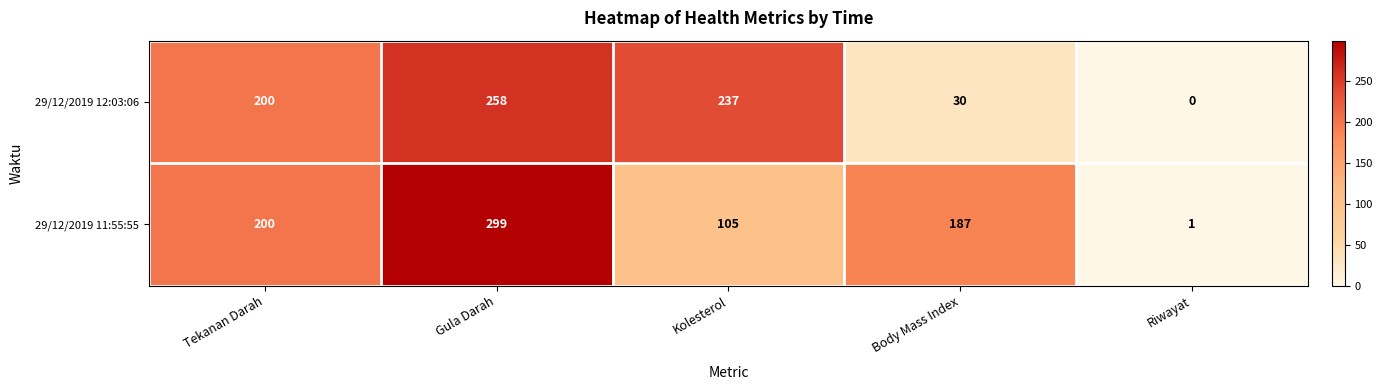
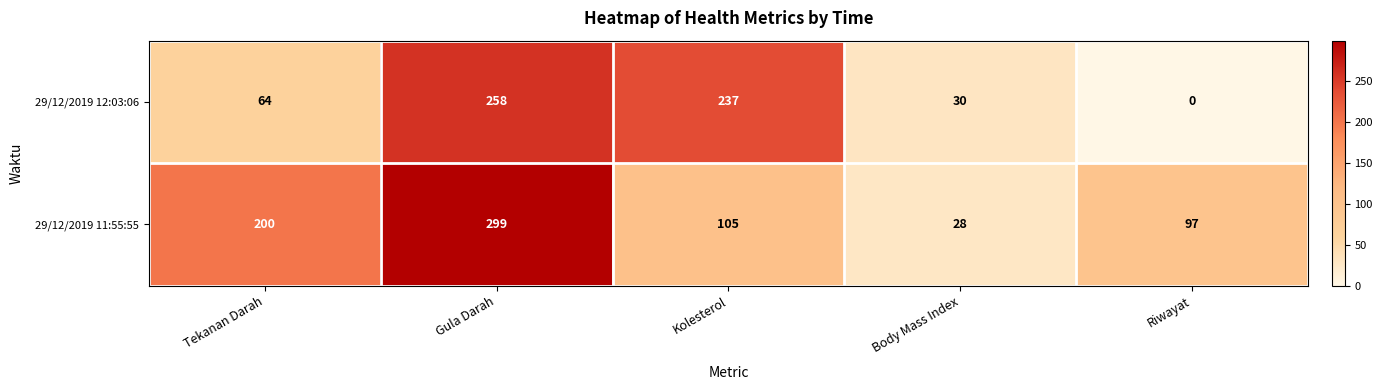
29/12/2019 12:03:06, Tekanan Darah: 200 -> 64
29/12/2019 11:55:55, Body Mass Index: 187 -> 28
29/12/2019 11:55:55, Riwayat: 1 -> 97
